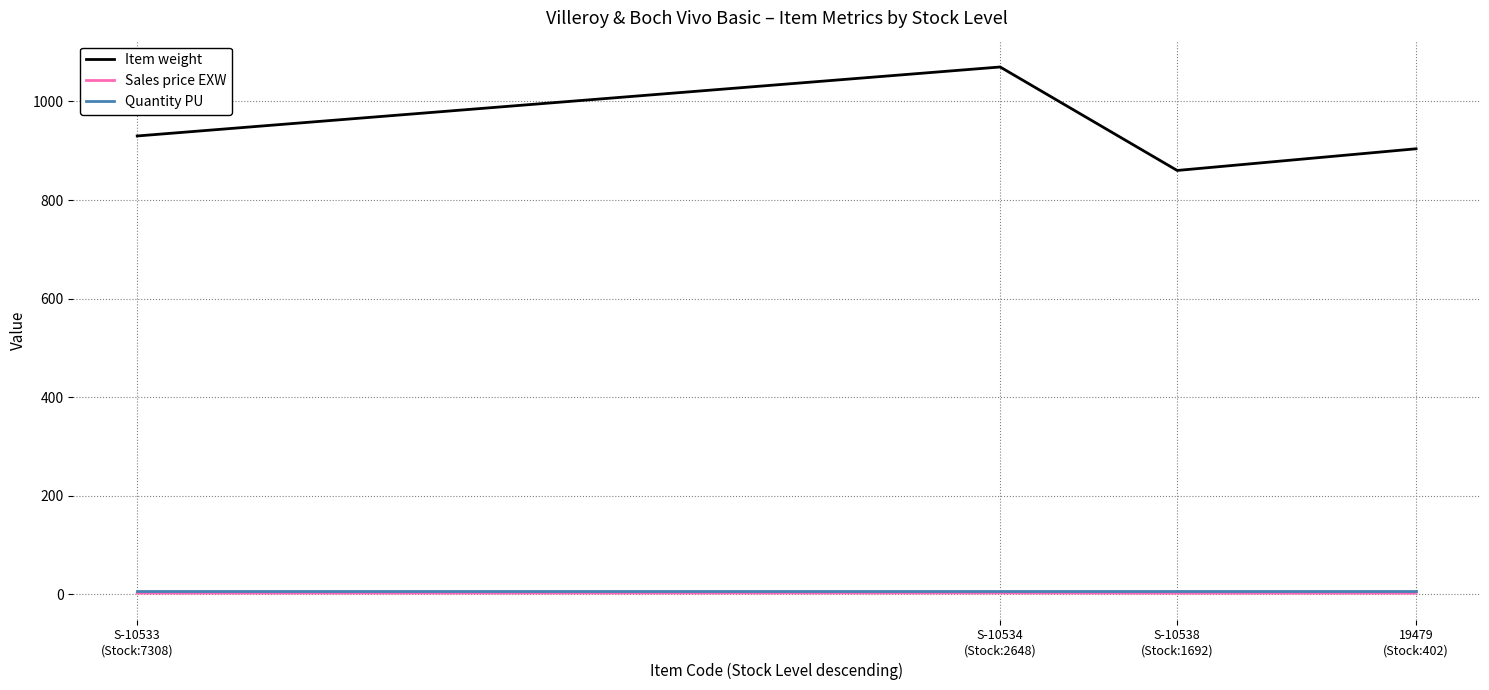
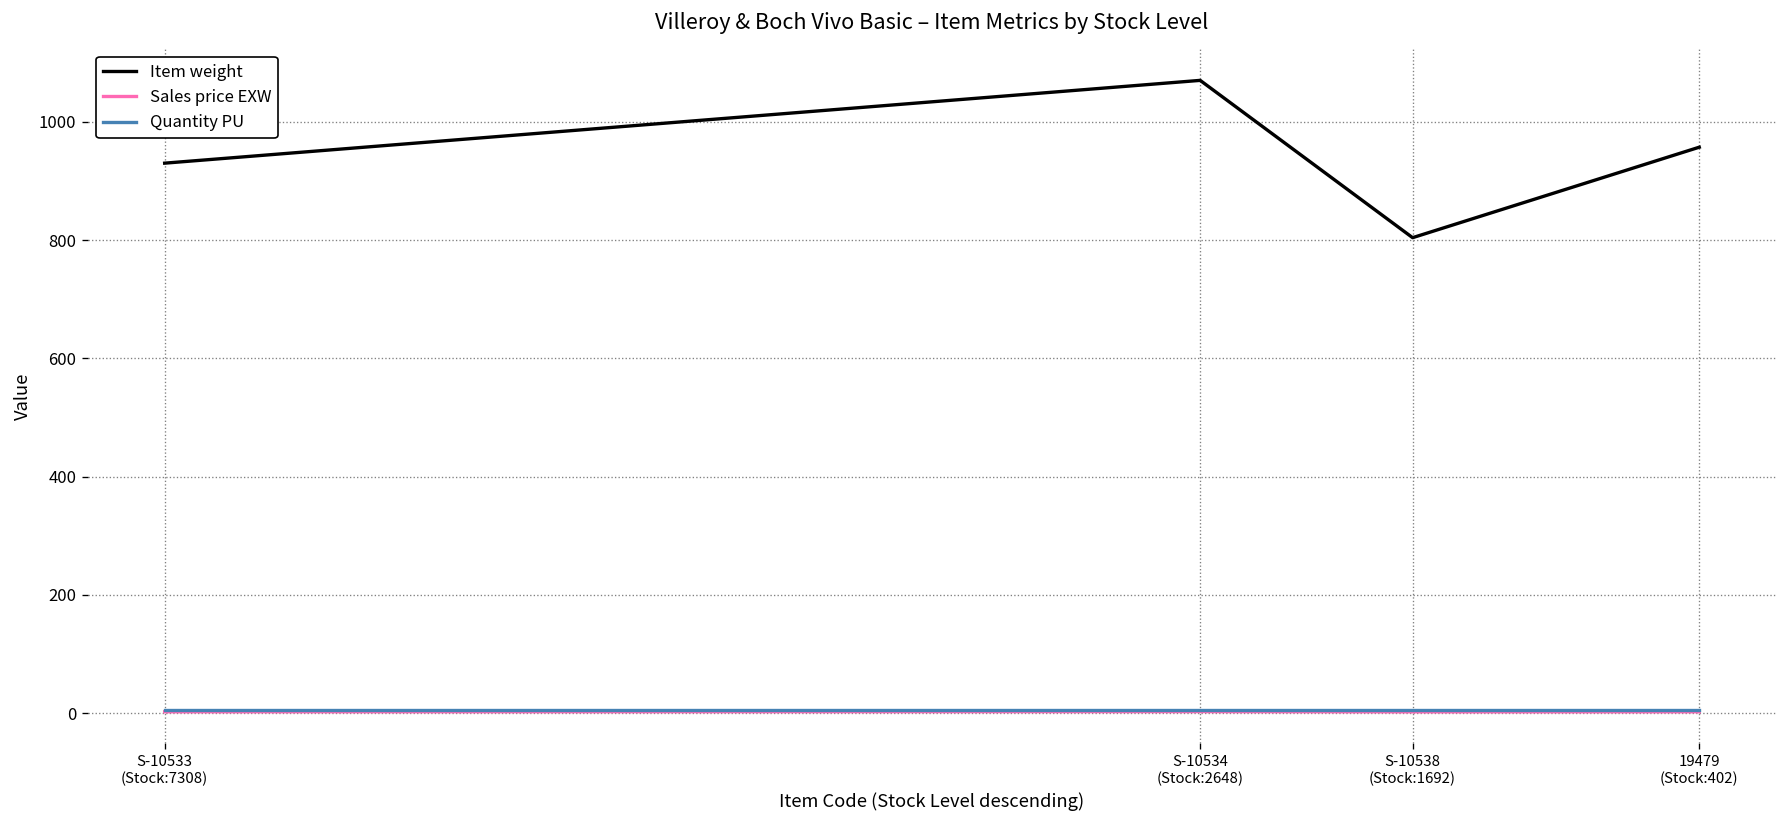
Item weight, S-10538 (Stock:1692): 860 -> 800
Item weight, 19479 (Stock:402): 900 -> 960
